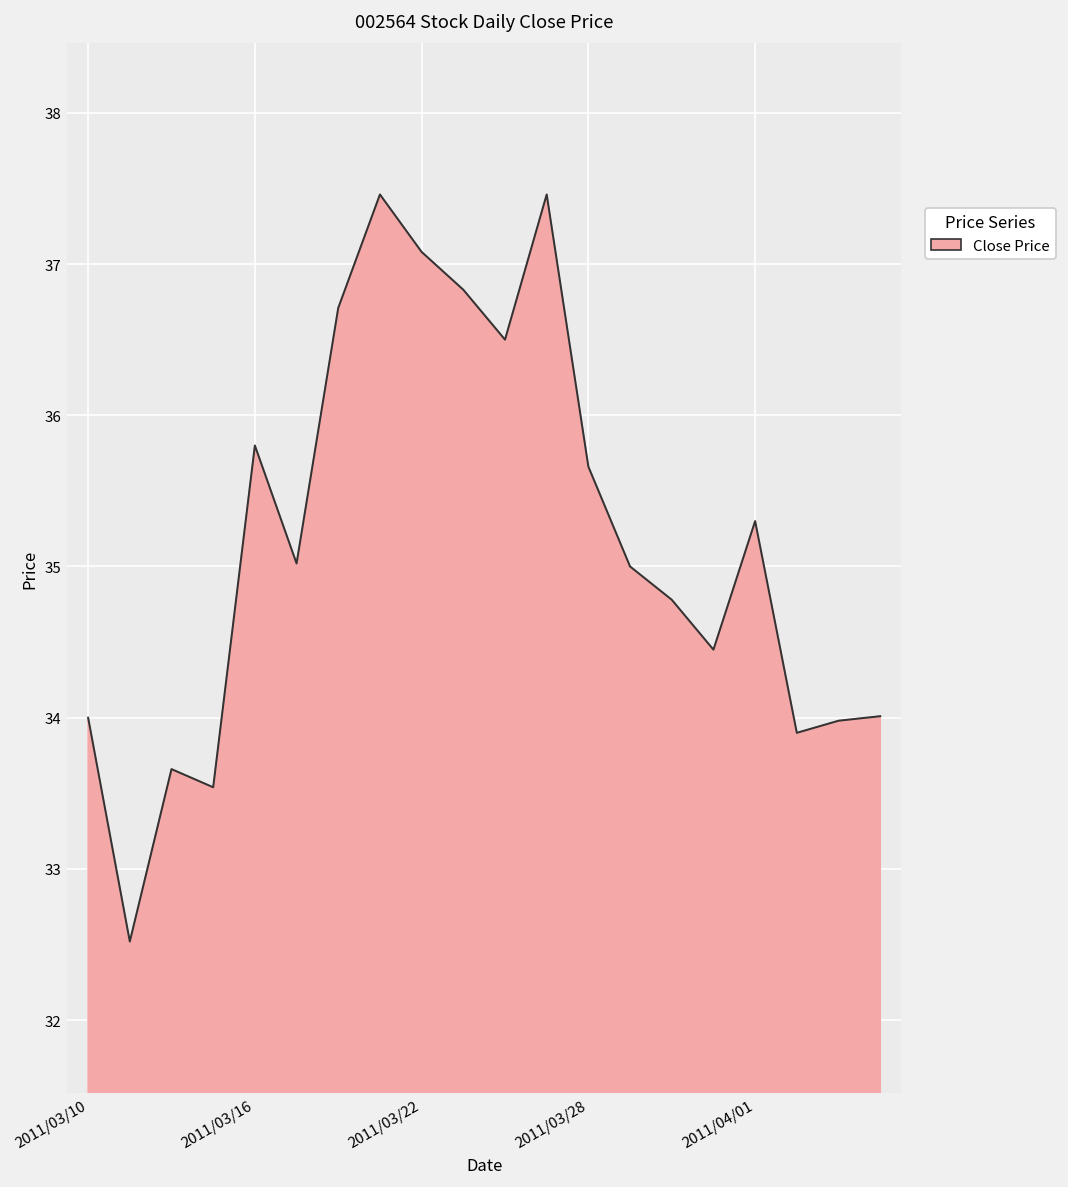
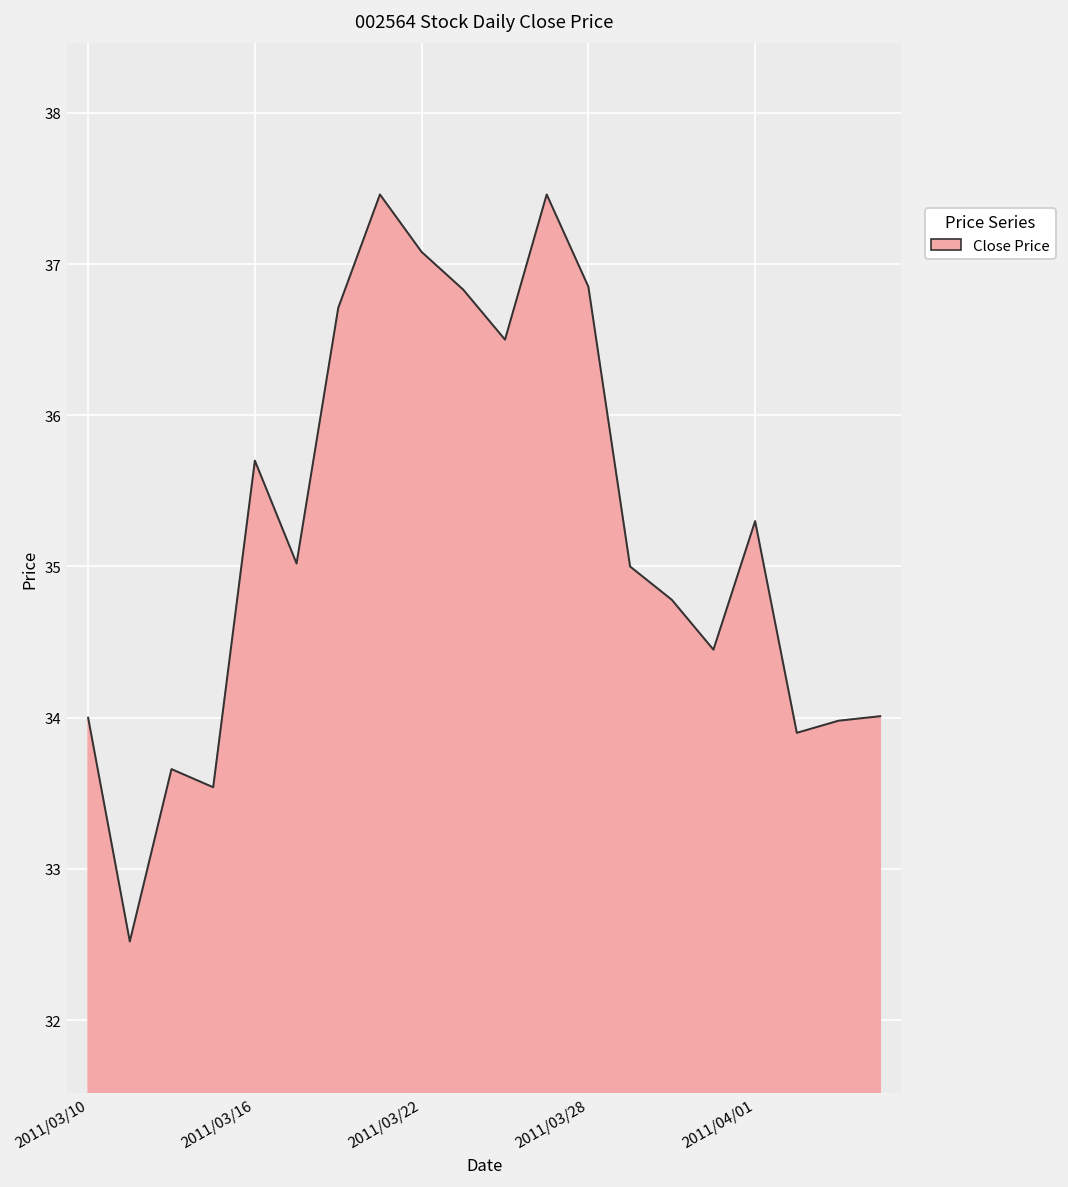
2011/03/16: 35.8 -> 35.7
2011/03/28: 35.66 -> 36.85
